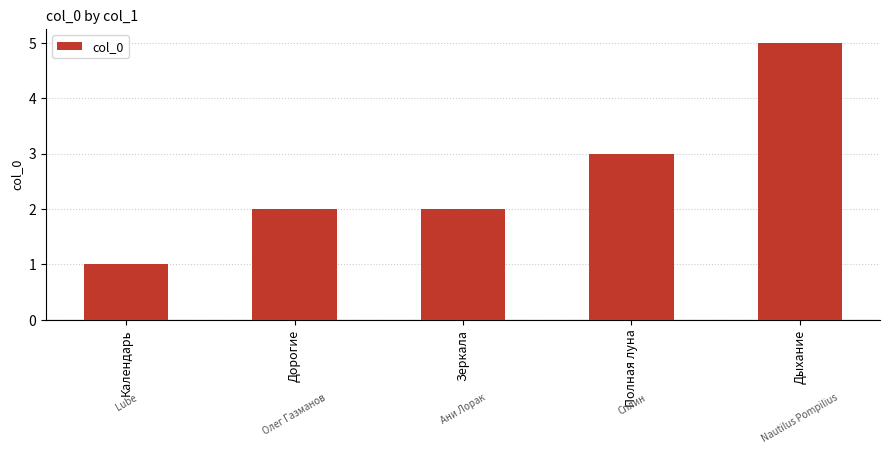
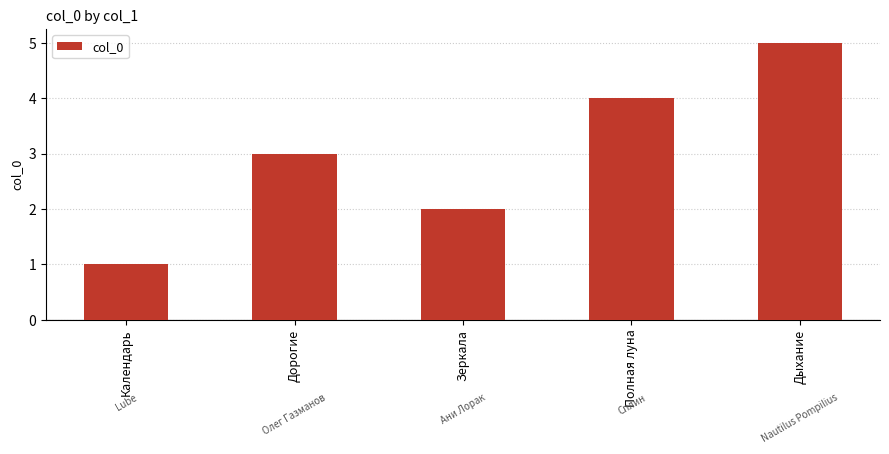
Дорогие: 2 -> 3
Полная луна: 3 -> 4
